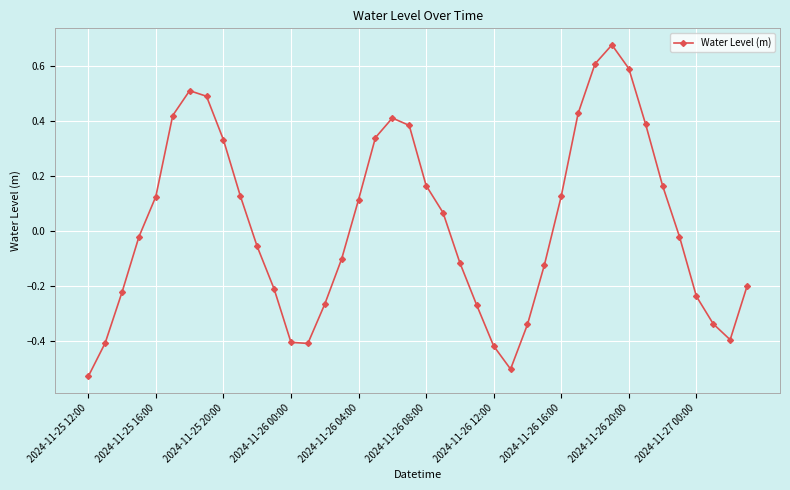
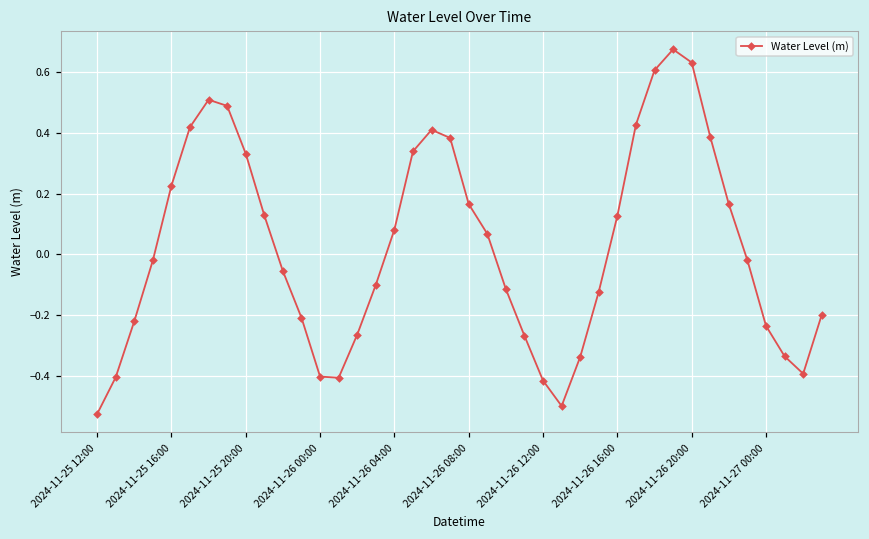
2024-11-25 16:00: 0.13 -> 0.23
2024-11-26 04:00: 0.11 -> 0.08
2024-11-26 20:00: 0.59 -> 0.63
